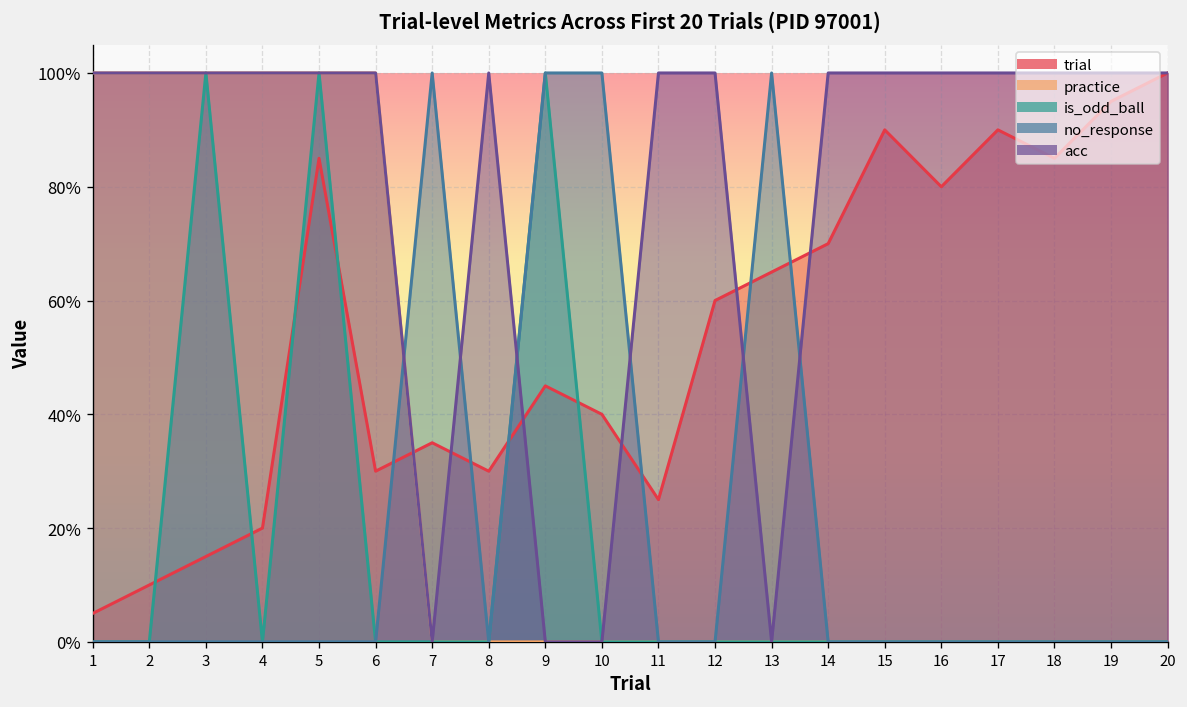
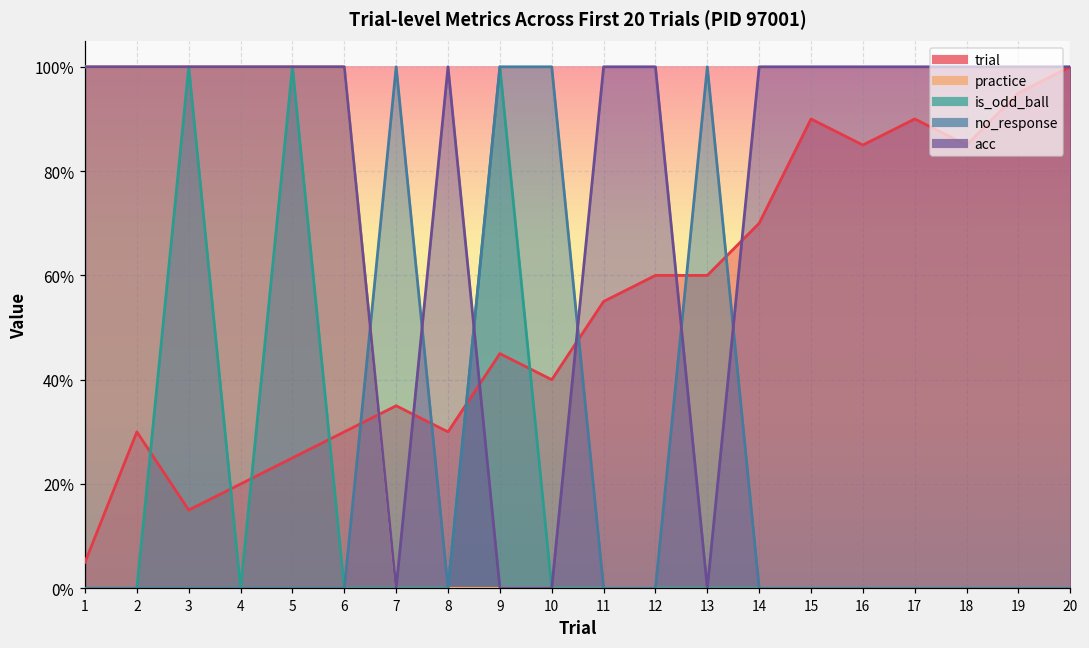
trial, 2: 10% -> 30%
trial, 5: 85% -> 25%
trial, 11: 25% -> 55%
trial, 13: 65% -> 60%
trial, 16: 80% -> 85%
